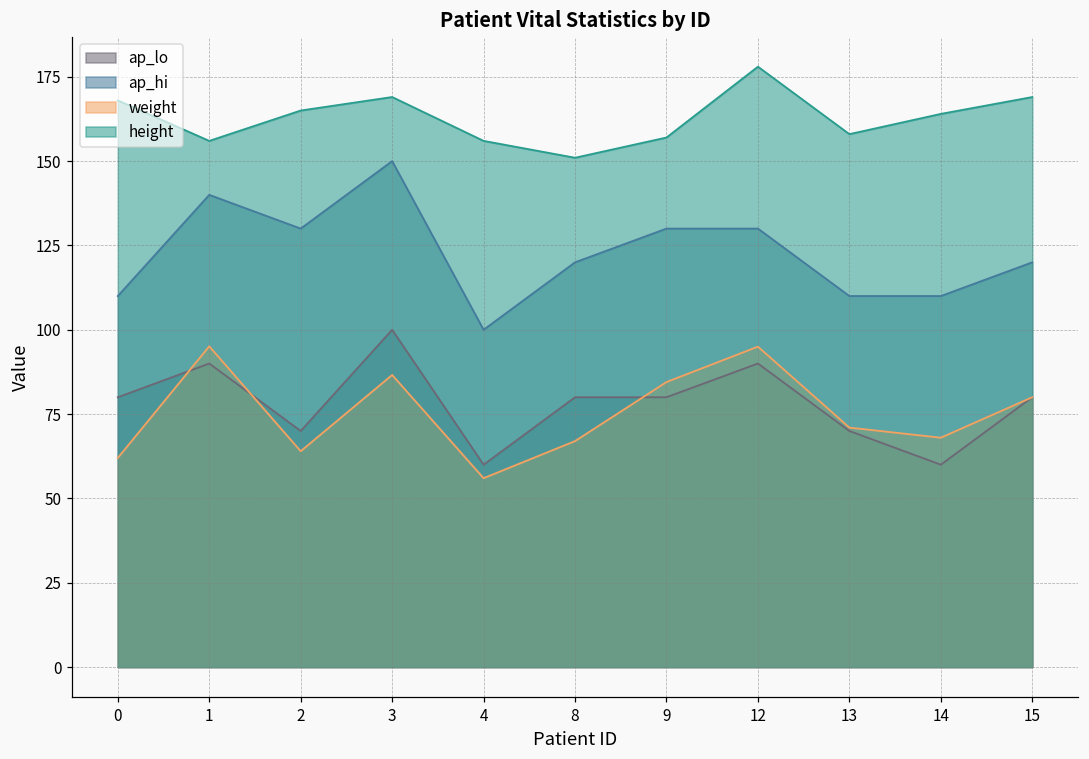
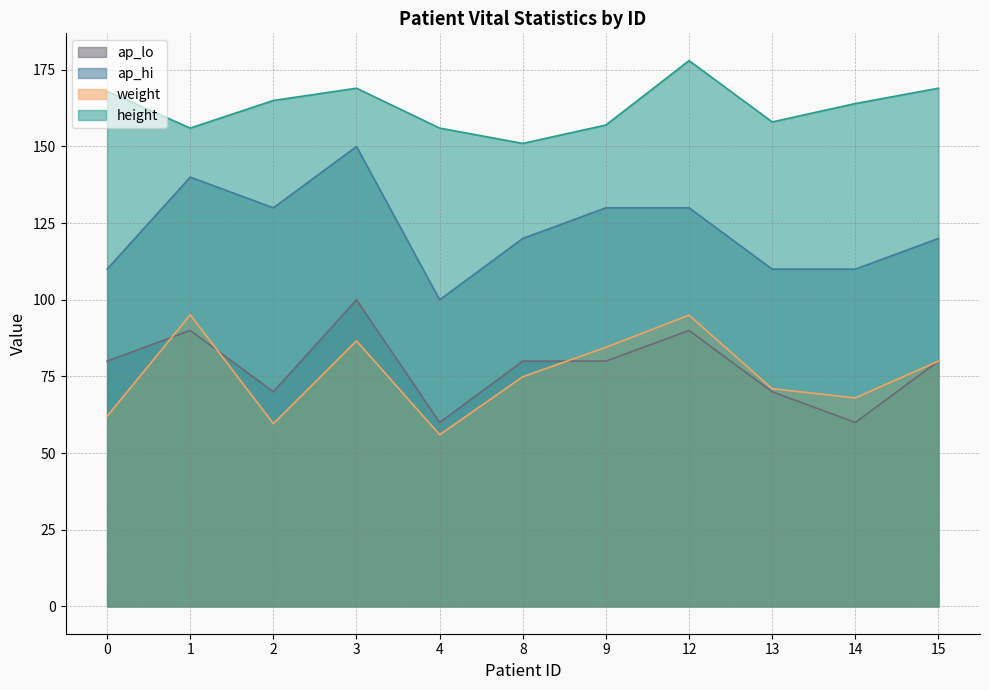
weight, 2: 64 -> 60
weight, 8: 67 -> 75
